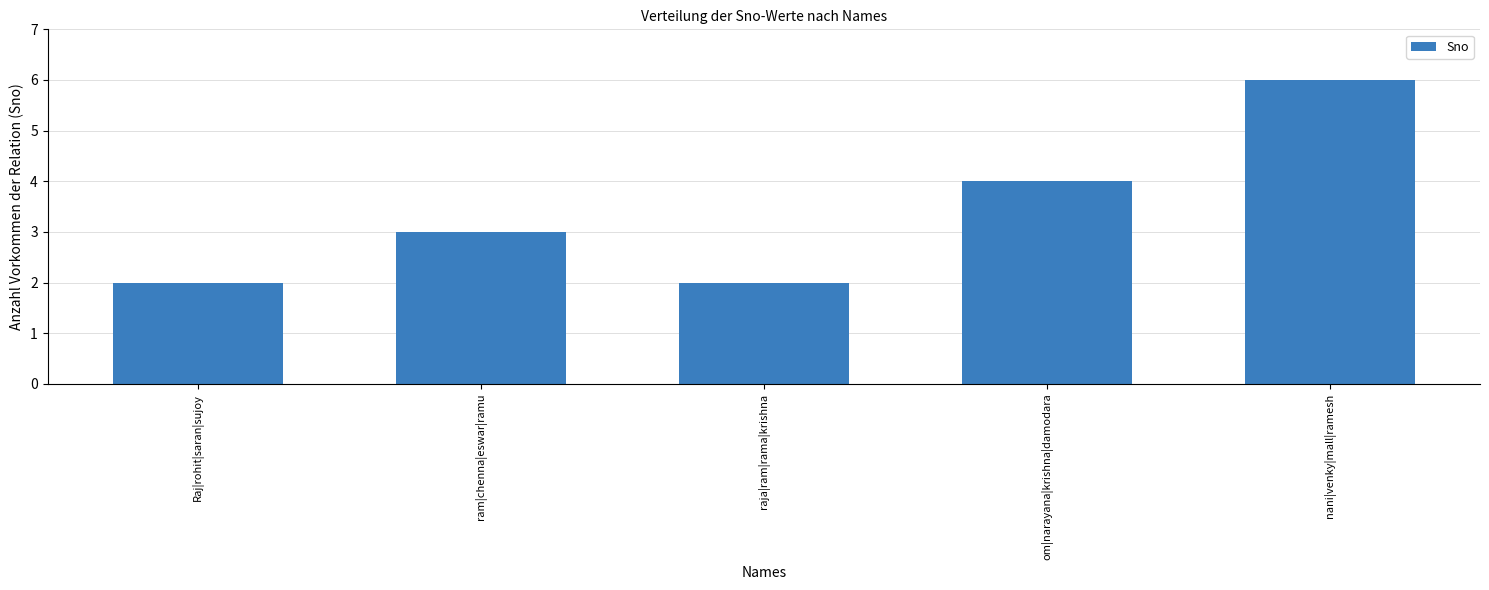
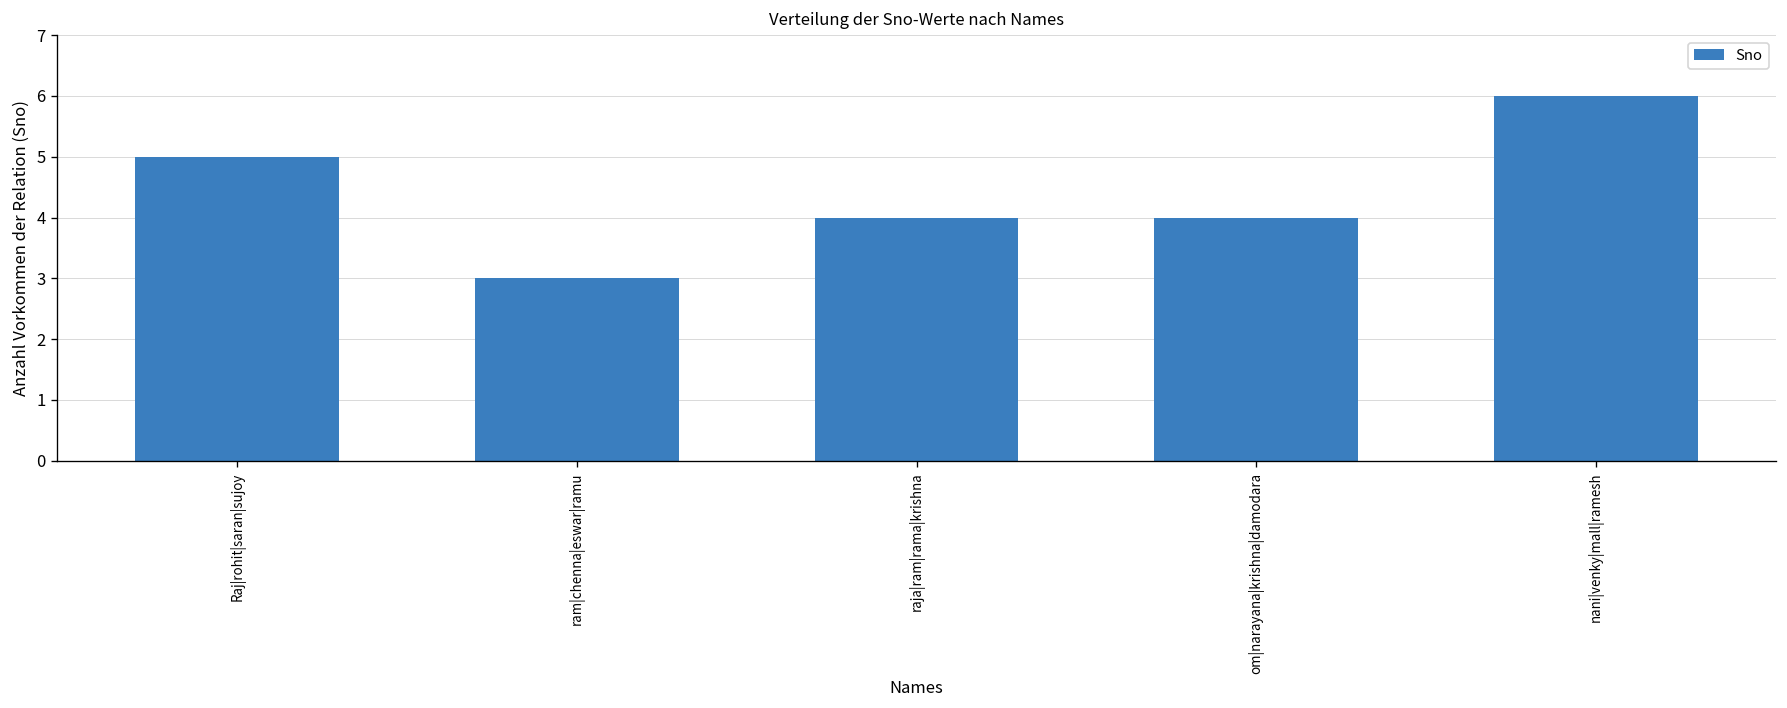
Raj|rohit|saran|sujoy: 2 -> 5
raja|ram|rama|krishna: 2 -> 4
